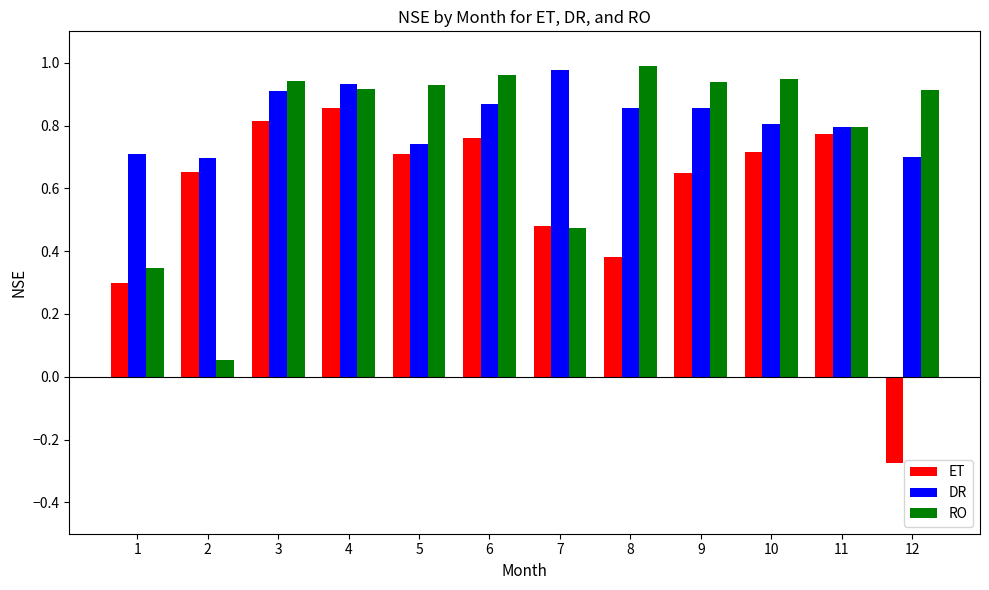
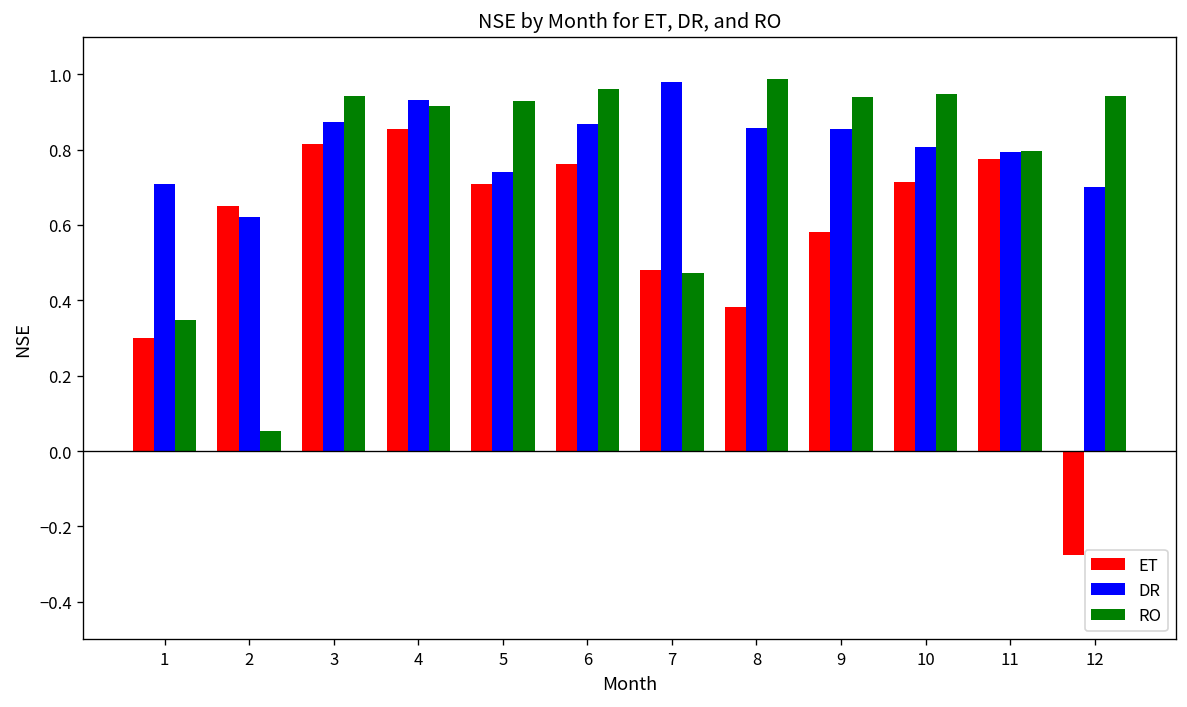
DR, 2: 0.70 -> 0.62
DR, 3: 0.91 -> 0.87
ET, 9: 0.65 -> 0.58
RO, 12: 0.91 -> 0.94
